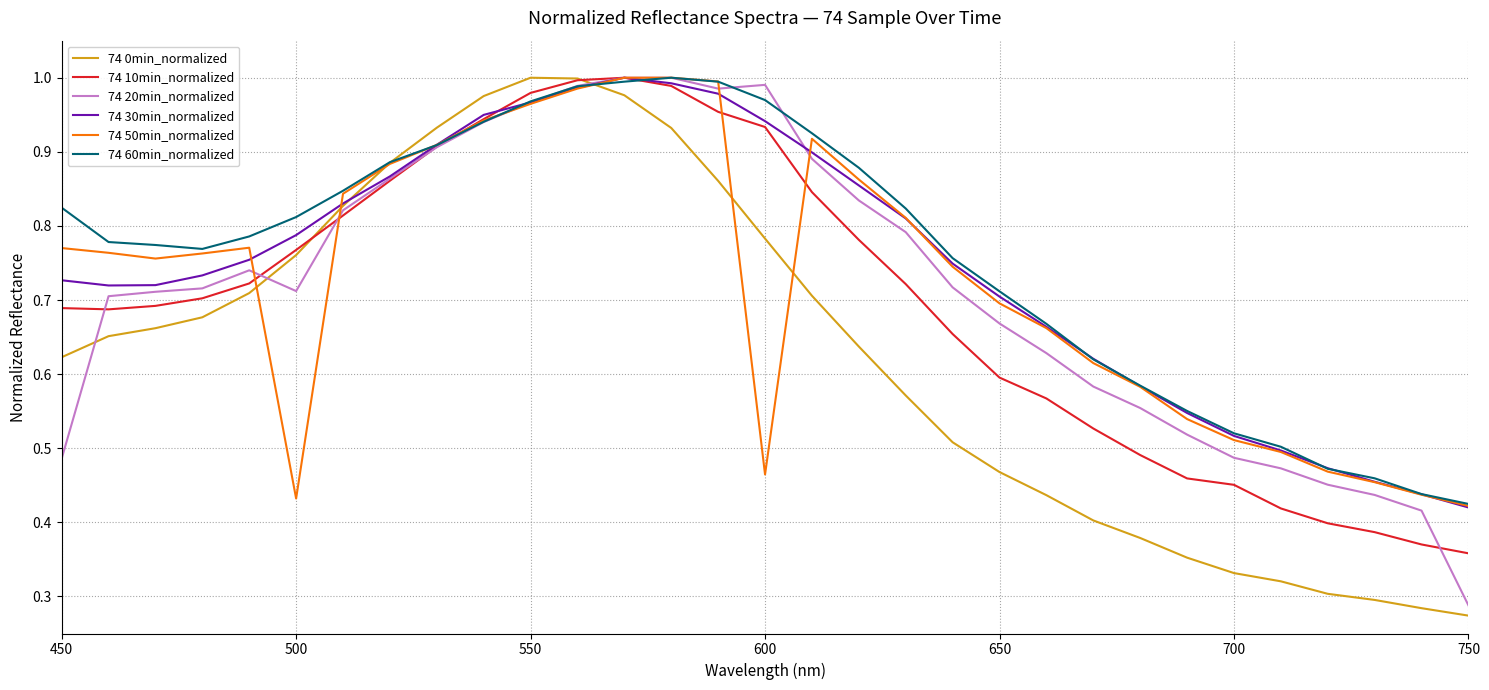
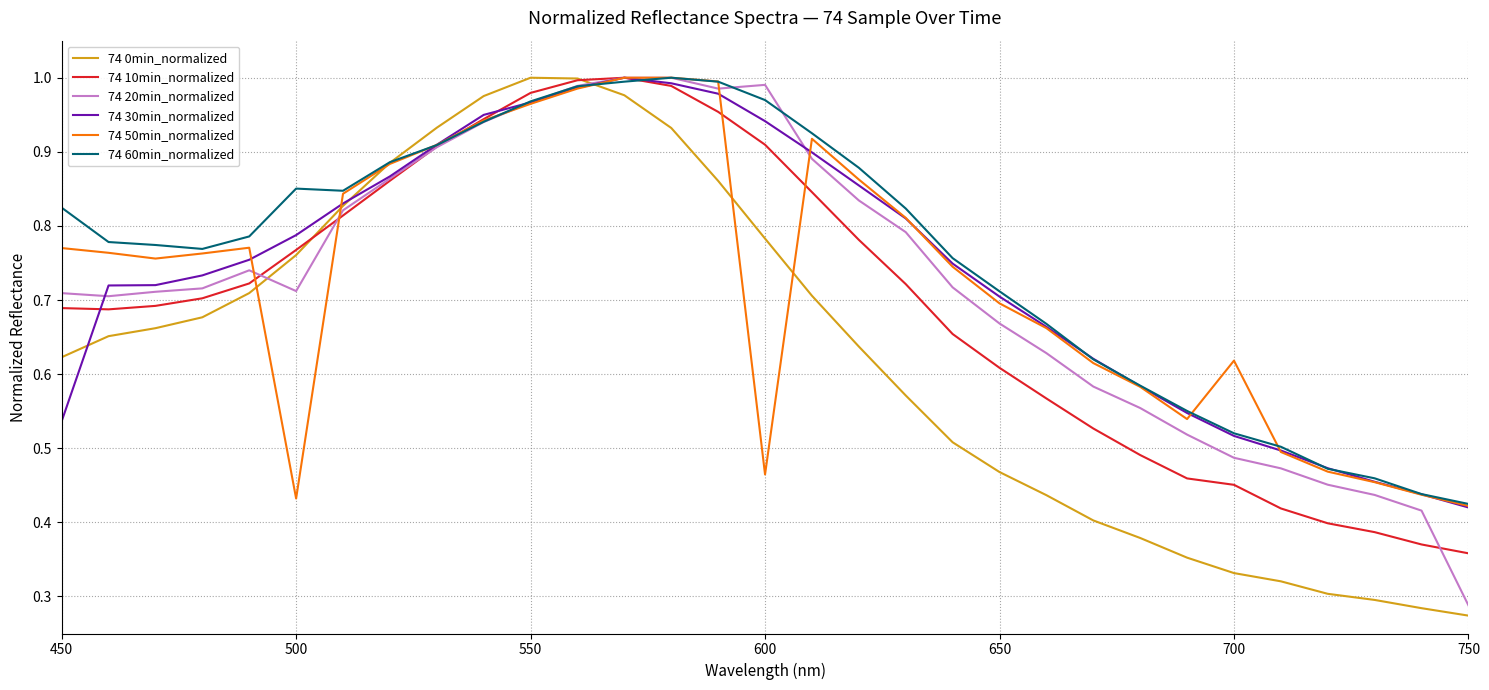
74 20min_normalized, 450: 0.49 -> 0.71
74 30min_normalized, 450: 0.73 -> 0.54
74 60min_normalized, 500: 0.81 -> 0.85
74 10min_normalized, 600: 0.93 -> 0.91
74 10min_normalized, 650: 0.60 -> 0.61
74 50min_normalized, 700: 0.51 -> 0.62
